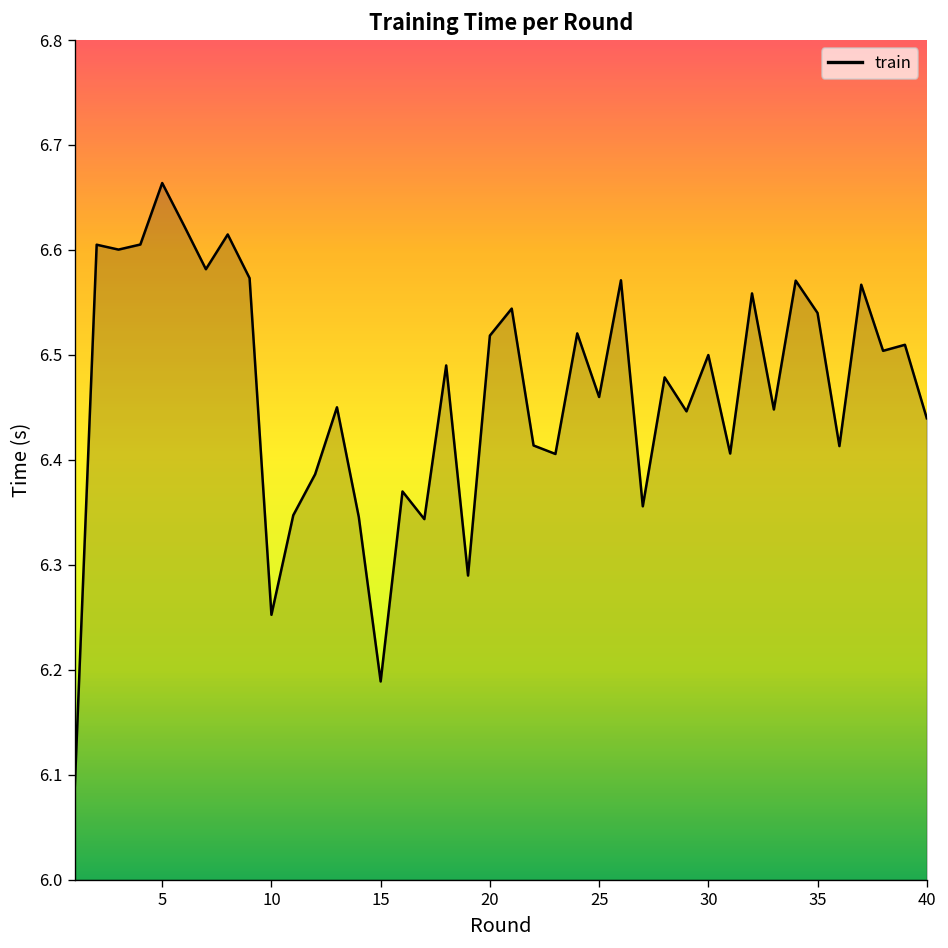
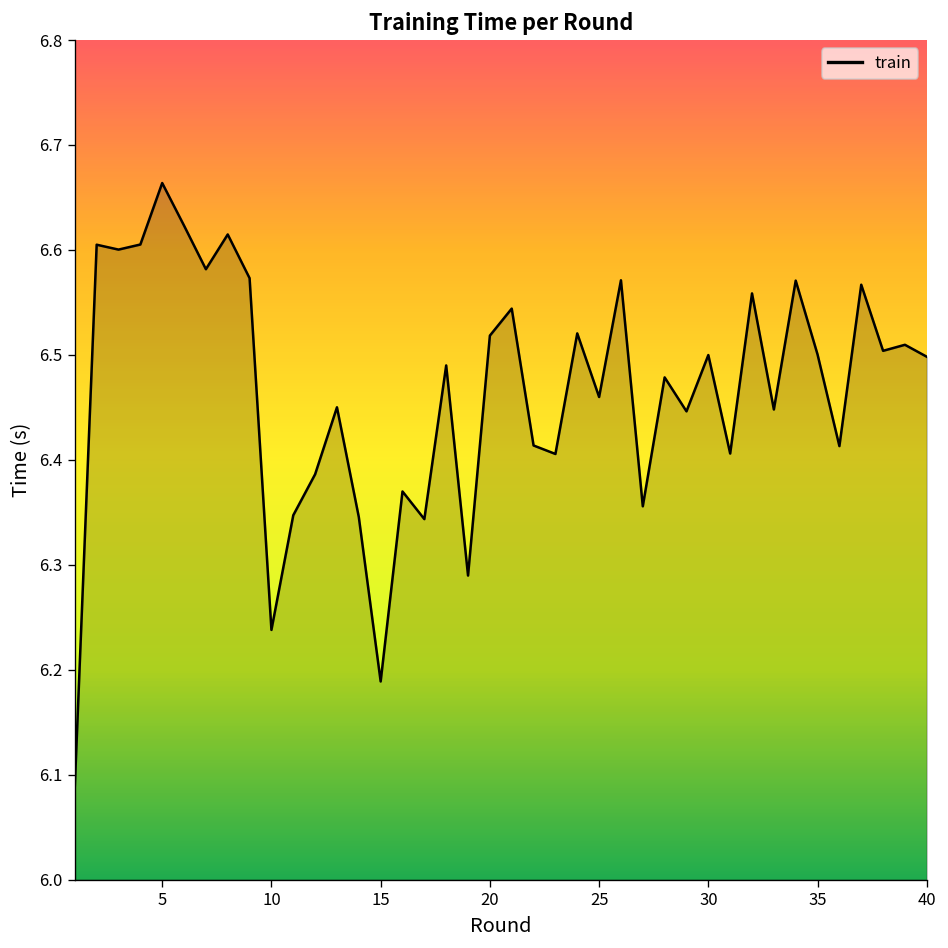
10: 6.25 -> 6.24
35: 6.54 -> 6.50
40: 6.44 -> 6.50
